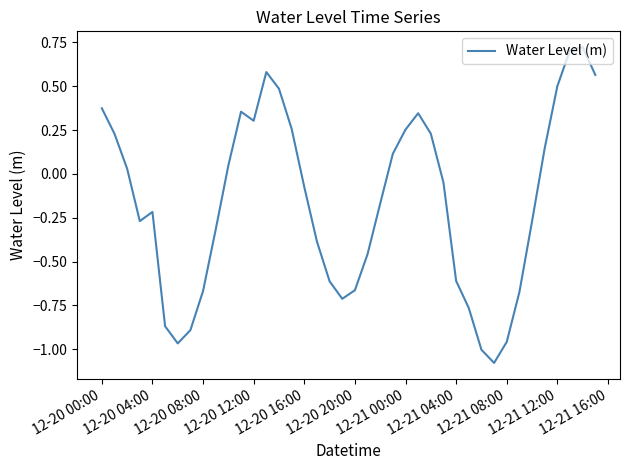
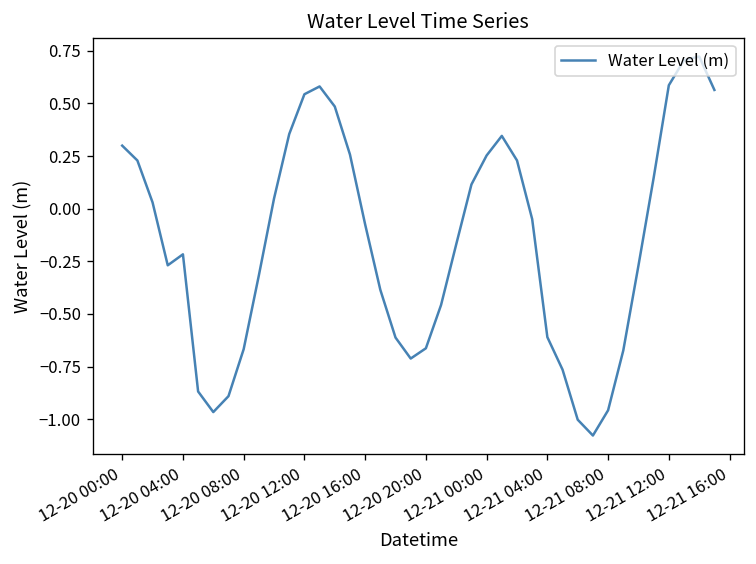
12-20 00:00: 0.37 -> 0.30
12-20 12:00: 0.30 -> 0.54
12-21 12:00: 0.50 -> 0.59
